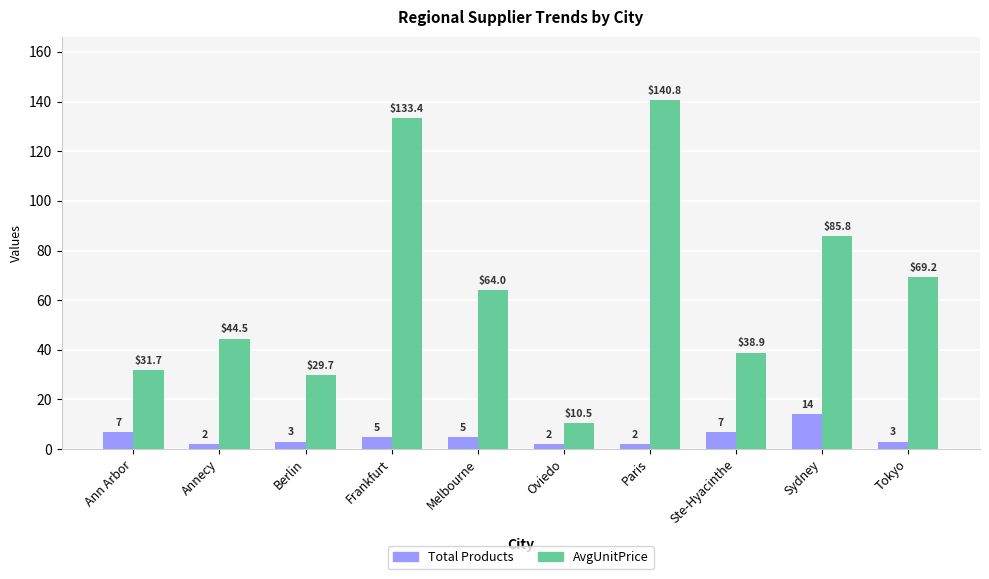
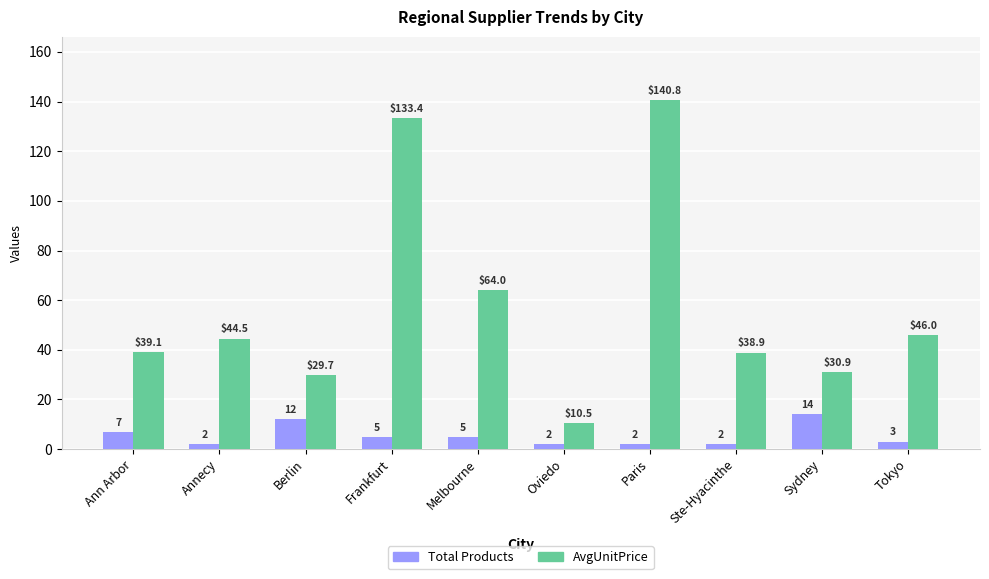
AvgUnitPrice, Ann Arbor: $31.7 -> $39.1
Total Products, Berlin: 3 -> 12
Total Products, Ste-Hyacinthe: 7 -> 2
AvgUnitPrice, Sydney: $85.8 -> $30.9
AvgUnitPrice, Tokyo: $69.2 -> $46.0
